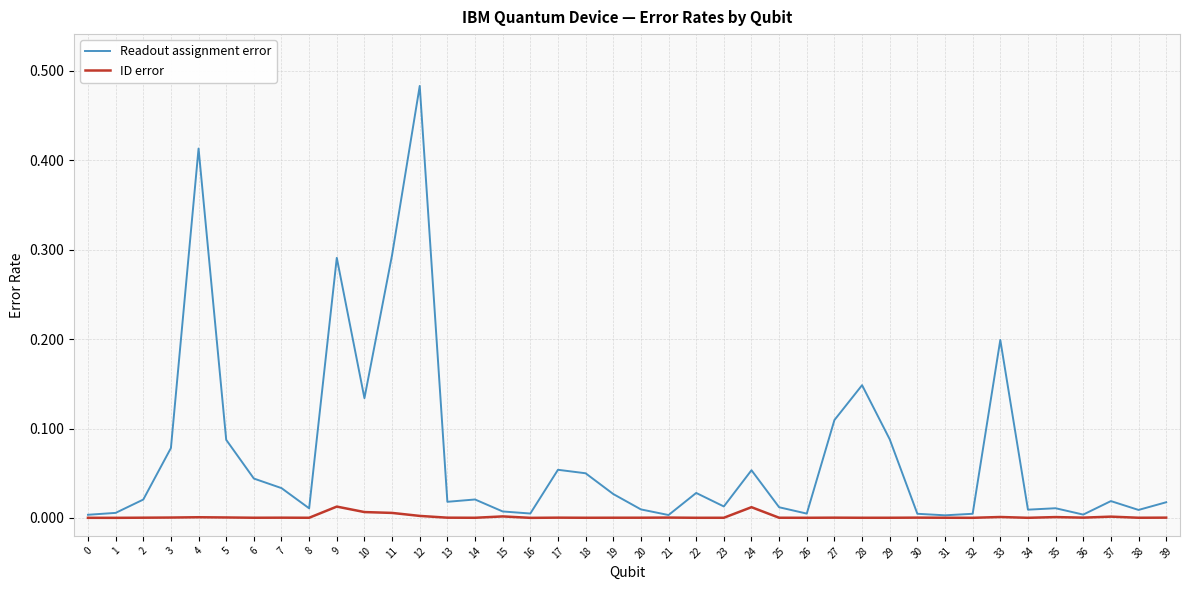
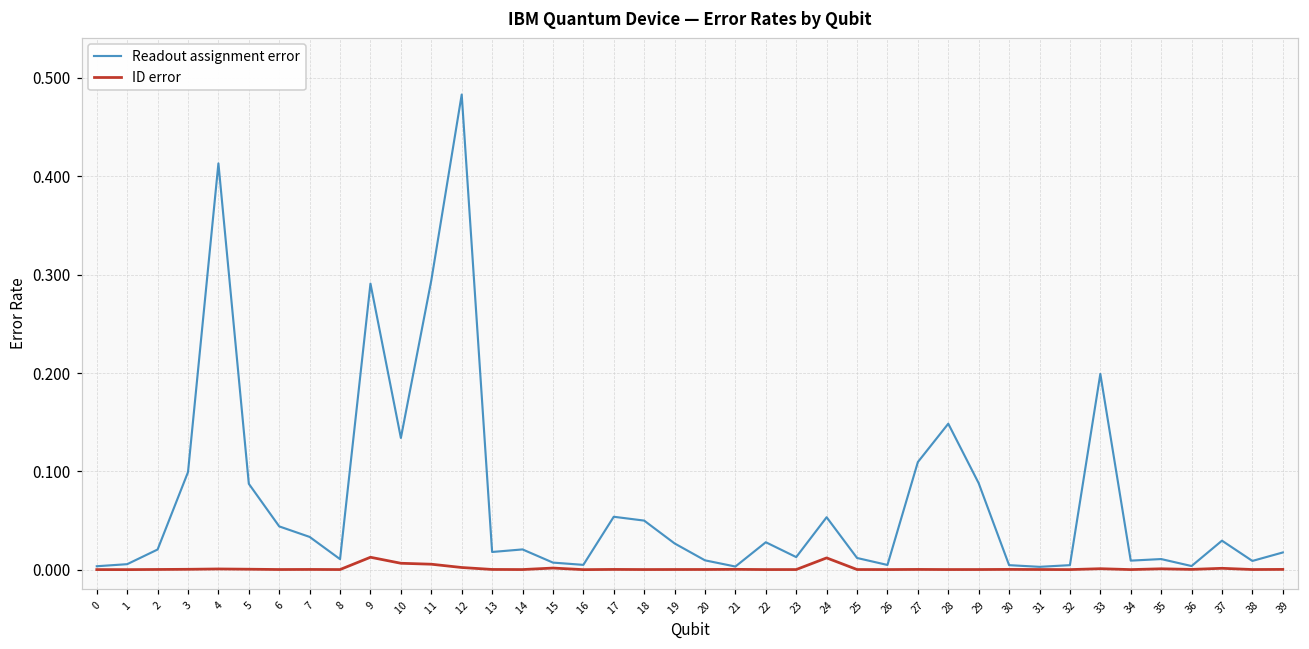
Readout assignment error, 3: 0.08 -> 0.10
Readout assignment error, 37: 0.02 -> 0.03
